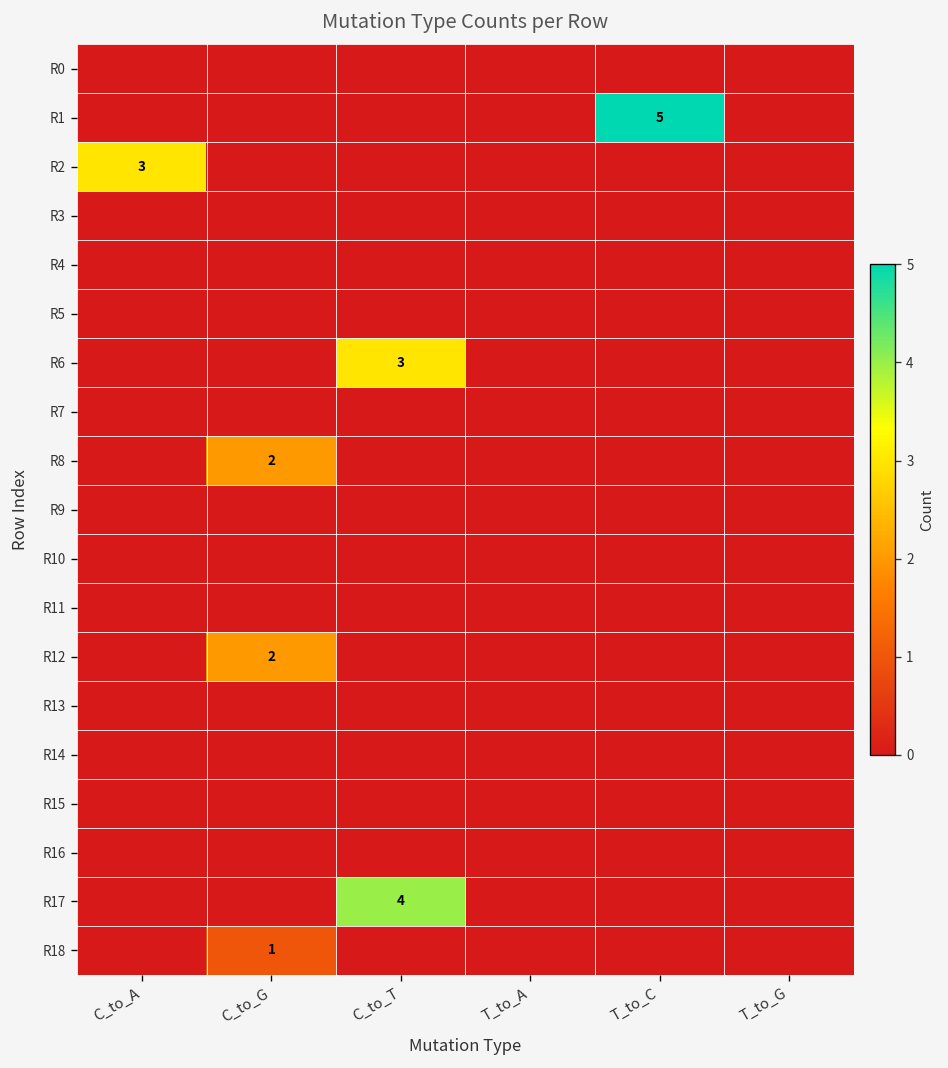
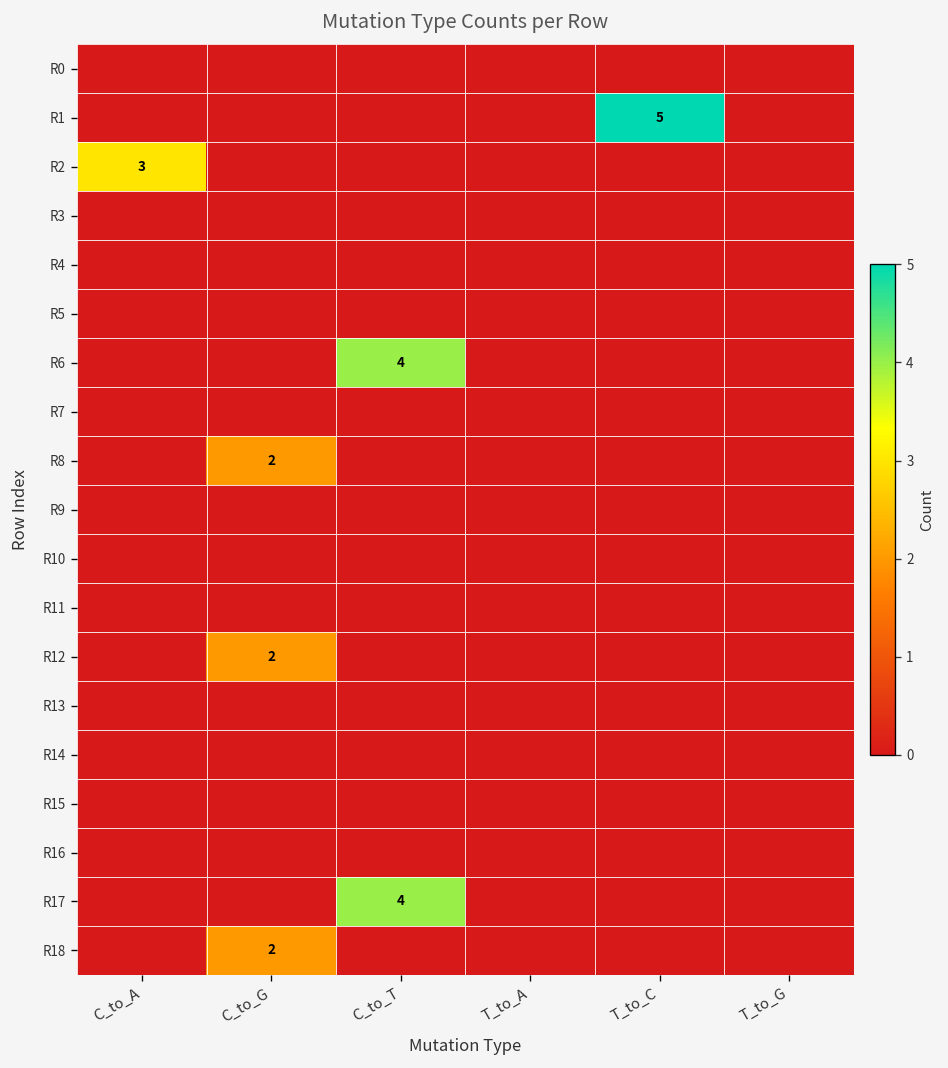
R6, C_to_T: 3 -> 4
R18, C_to_G: 1 -> 2
